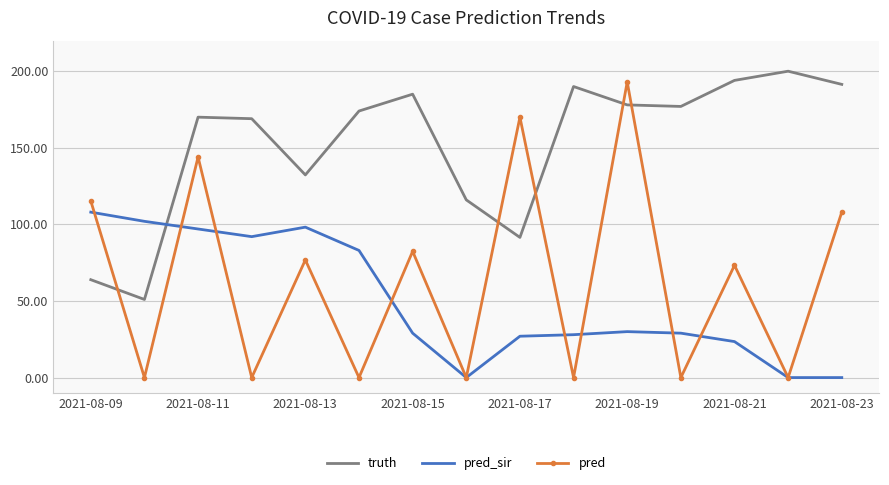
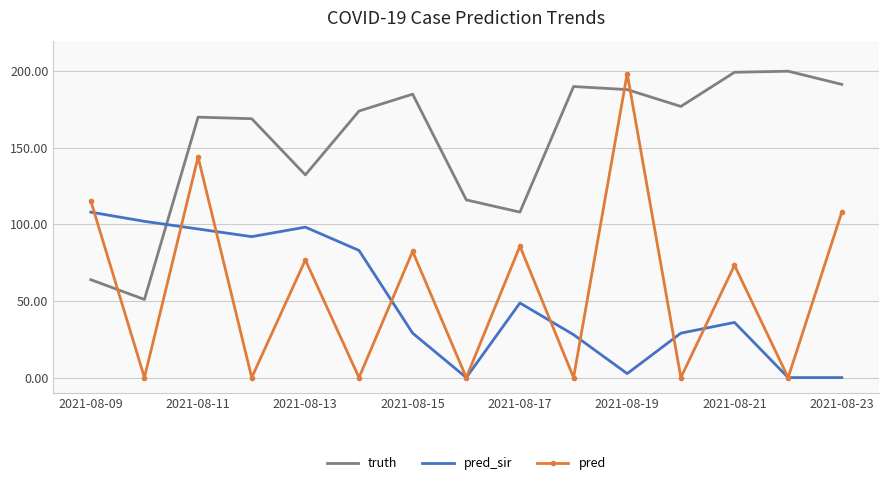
truth, 2021-08-17: 92 -> 108
pred_sir, 2021-08-17: 27 -> 49
pred, 2021-08-17: 170 -> 86
truth, 2021-08-19: 178 -> 188
pred_sir, 2021-08-19: 30 -> 3
pred, 2021-08-19: 193 -> 199
truth, 2021-08-21: 194 -> 199
pred_sir, 2021-08-21: 24 -> 36
